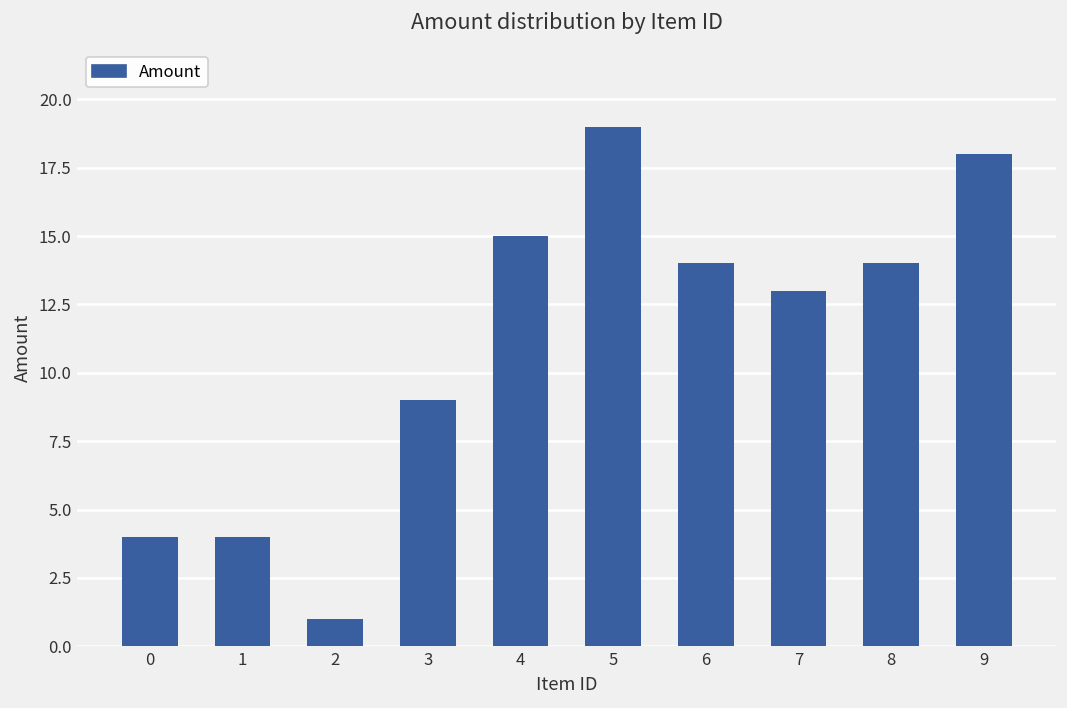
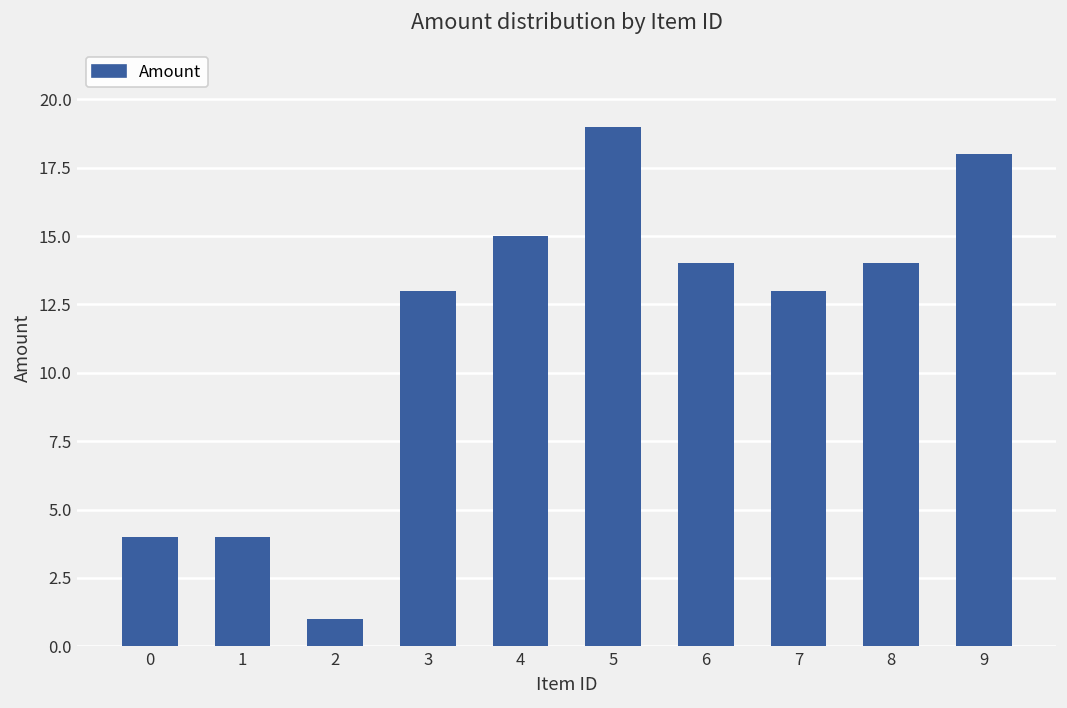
3: 9 -> 13
